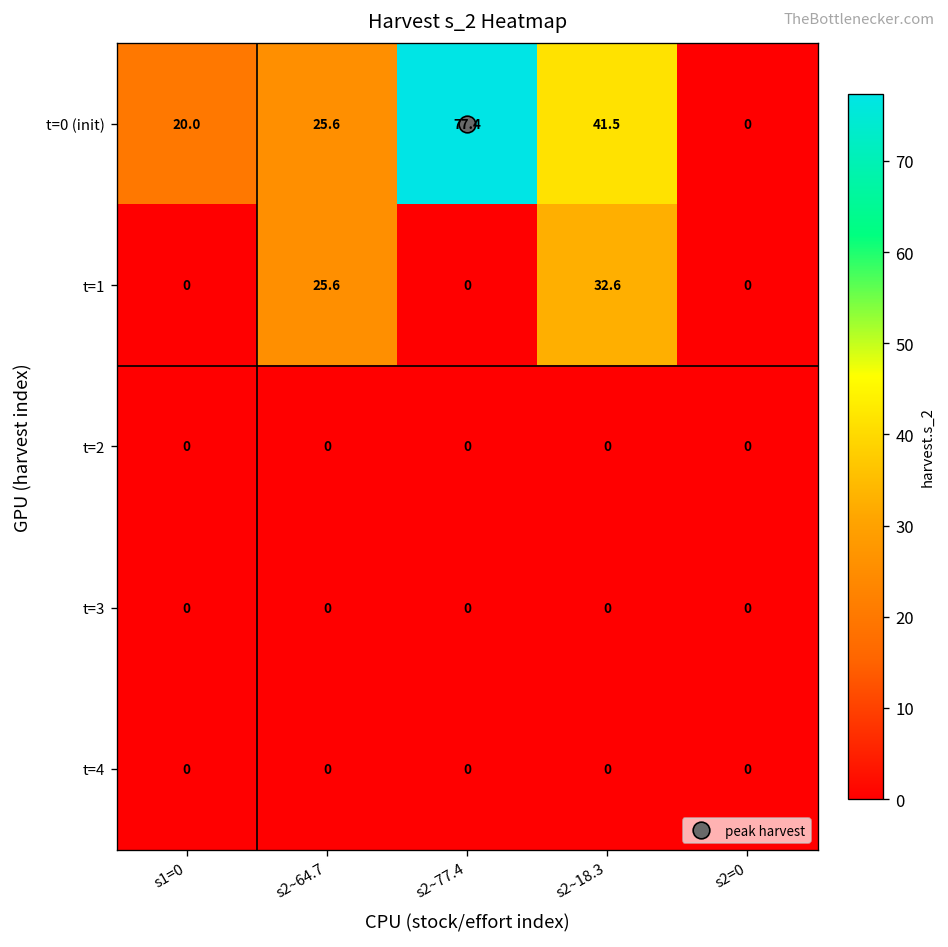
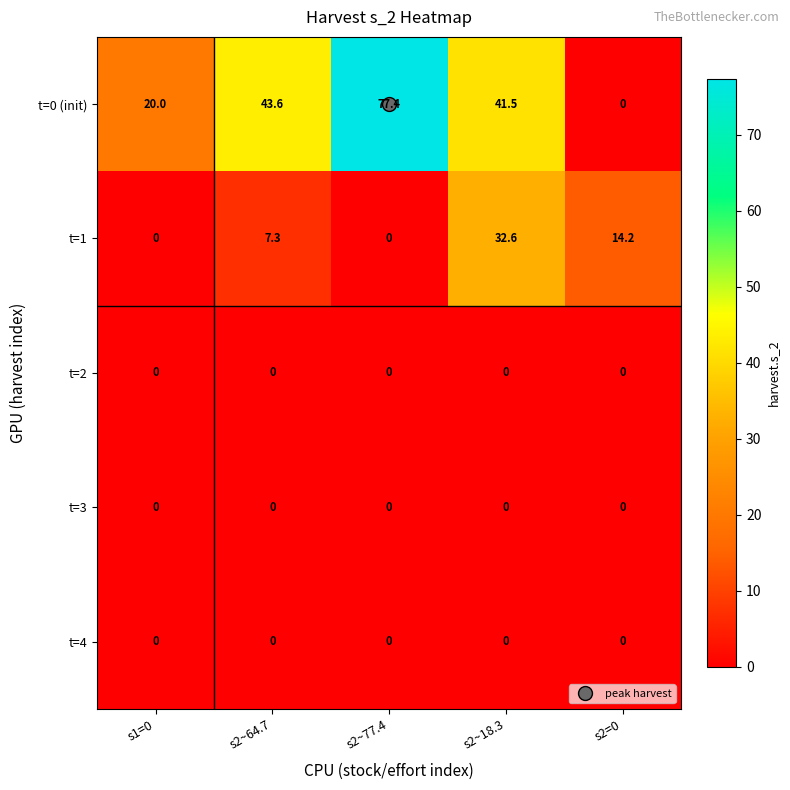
t=0 (init), s2~64.7: 25.6 -> 43.6
t=1, s2~64.7: 25.6 -> 7.3
t=1, s2=0: 0 -> 14.2
